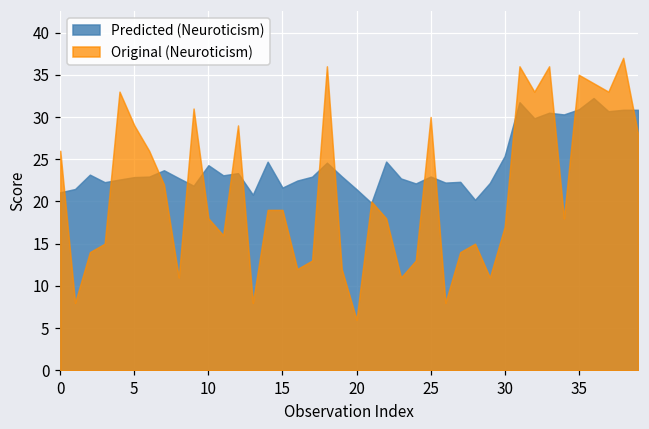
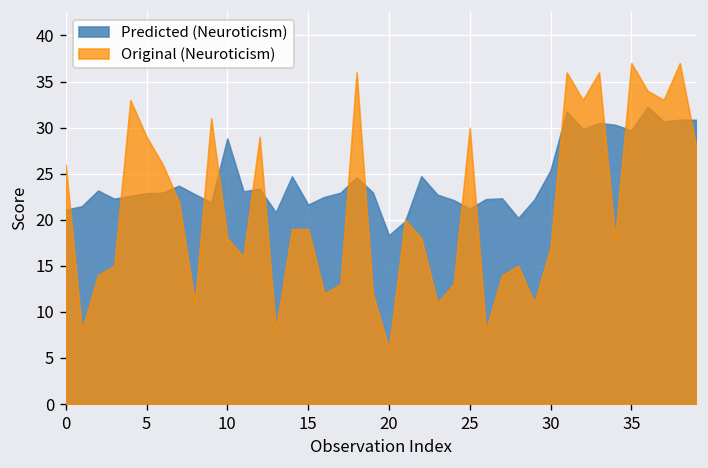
Predicted (Neuroticism), 10: 24 -> 29
Predicted (Neuroticism), 20: 21 -> 18
Predicted (Neuroticism), 25: 23 -> 21
Predicted (Neuroticism), 35: 31 -> 30
Original (Neuroticism), 35: 35 -> 37
